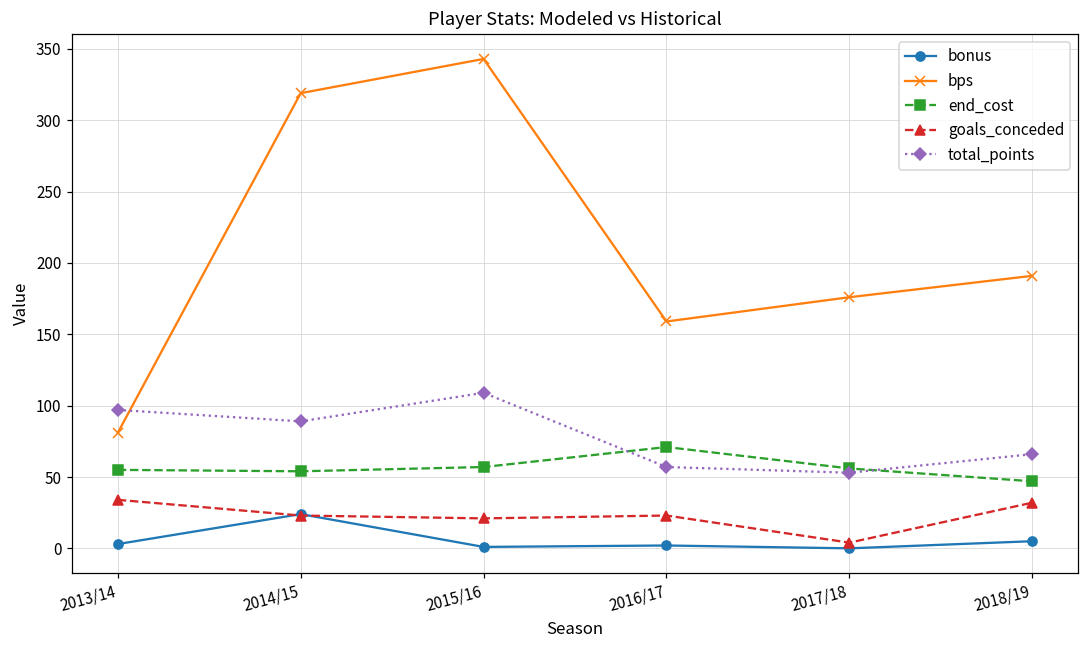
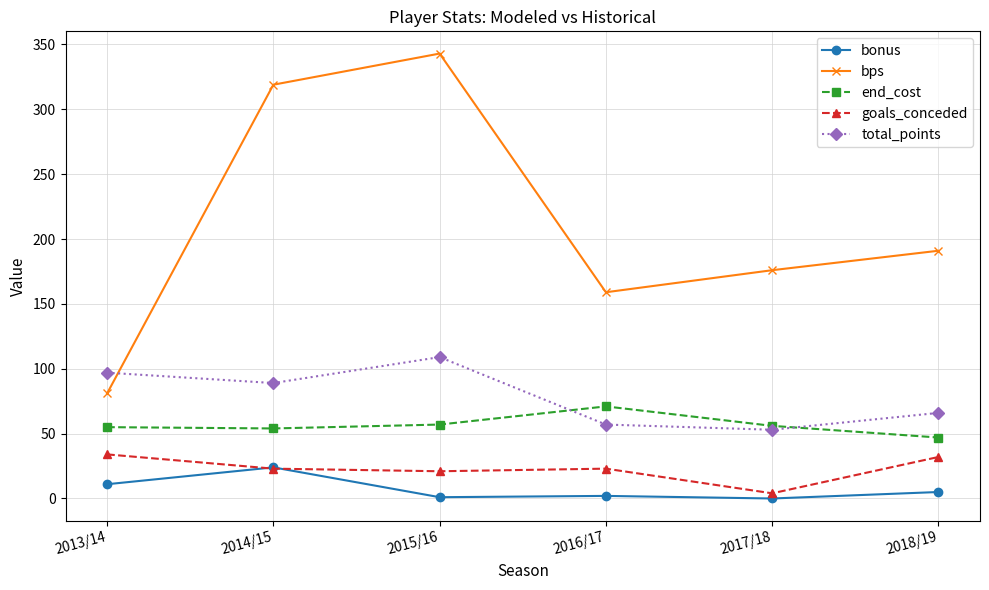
bonus, 2013/14: 3 -> 11
